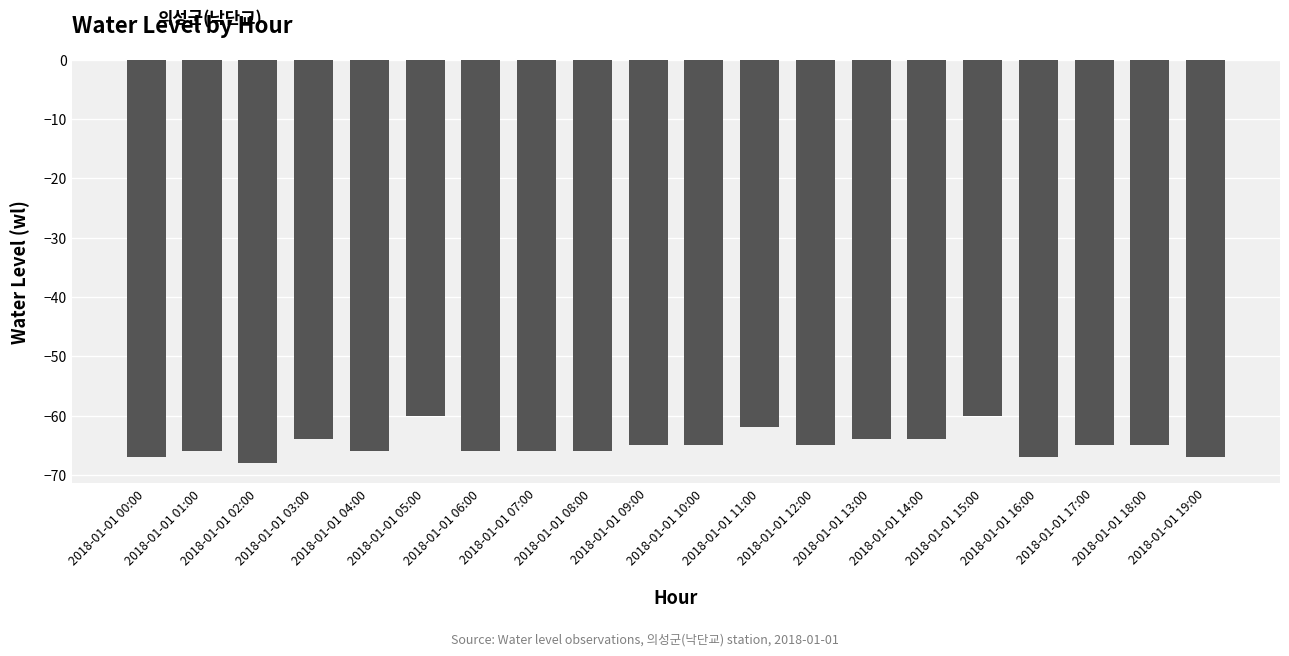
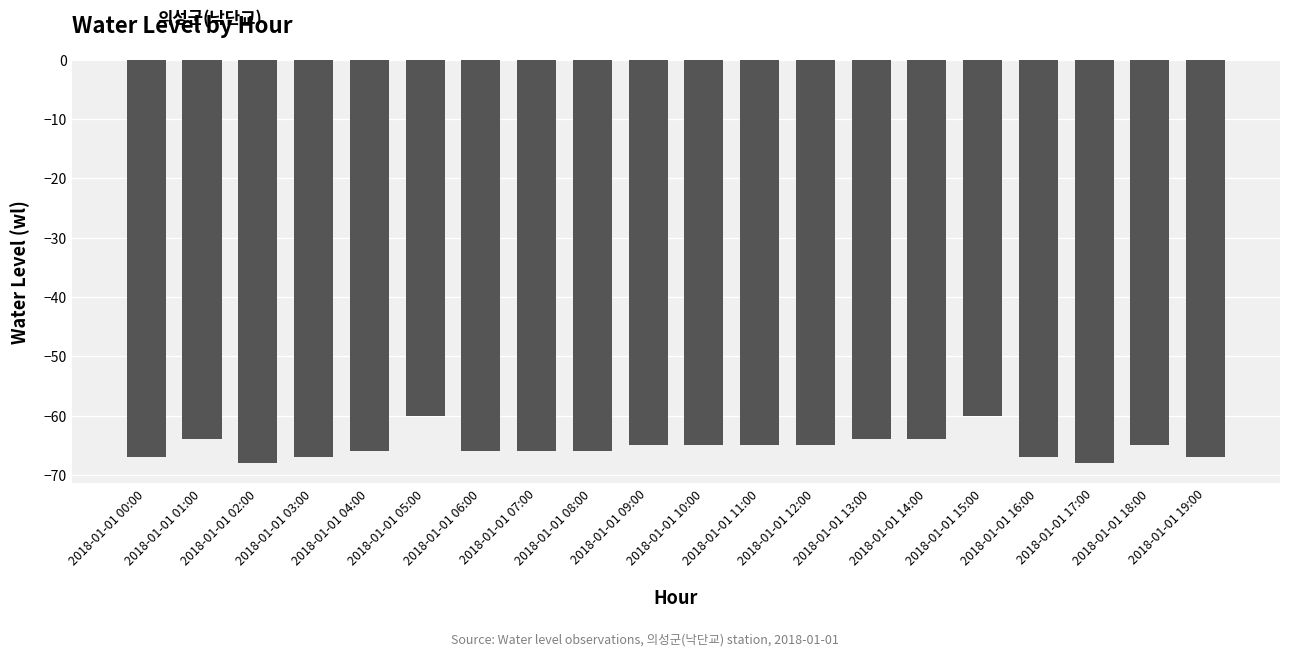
2018-01-01 01:00: -66 -> -64
2018-01-01 03:00: -64 -> -67
2018-01-01 11:00: -62 -> -65
2018-01-01 17:00: -65 -> -68
